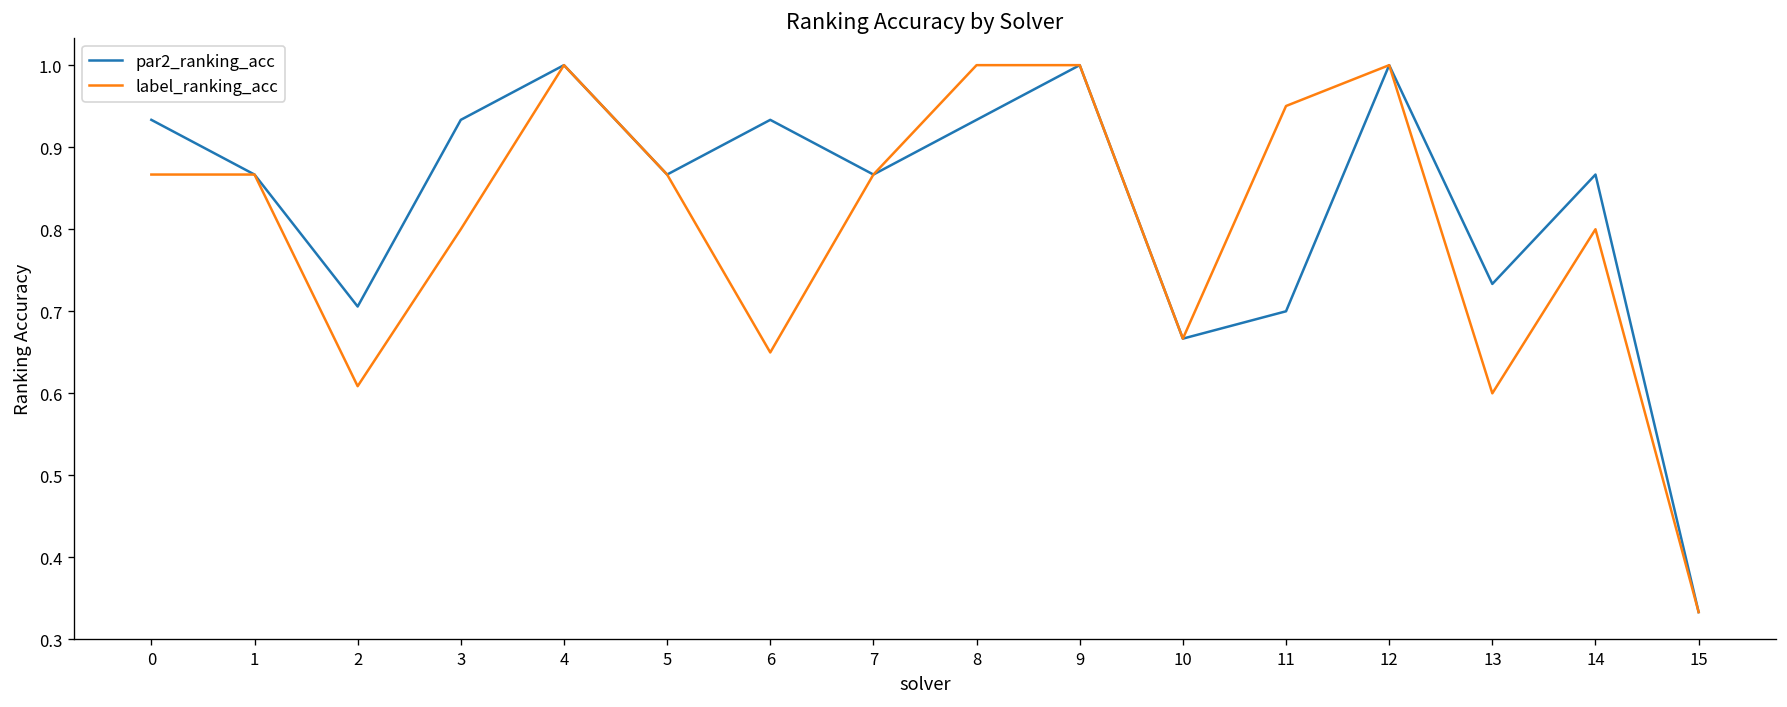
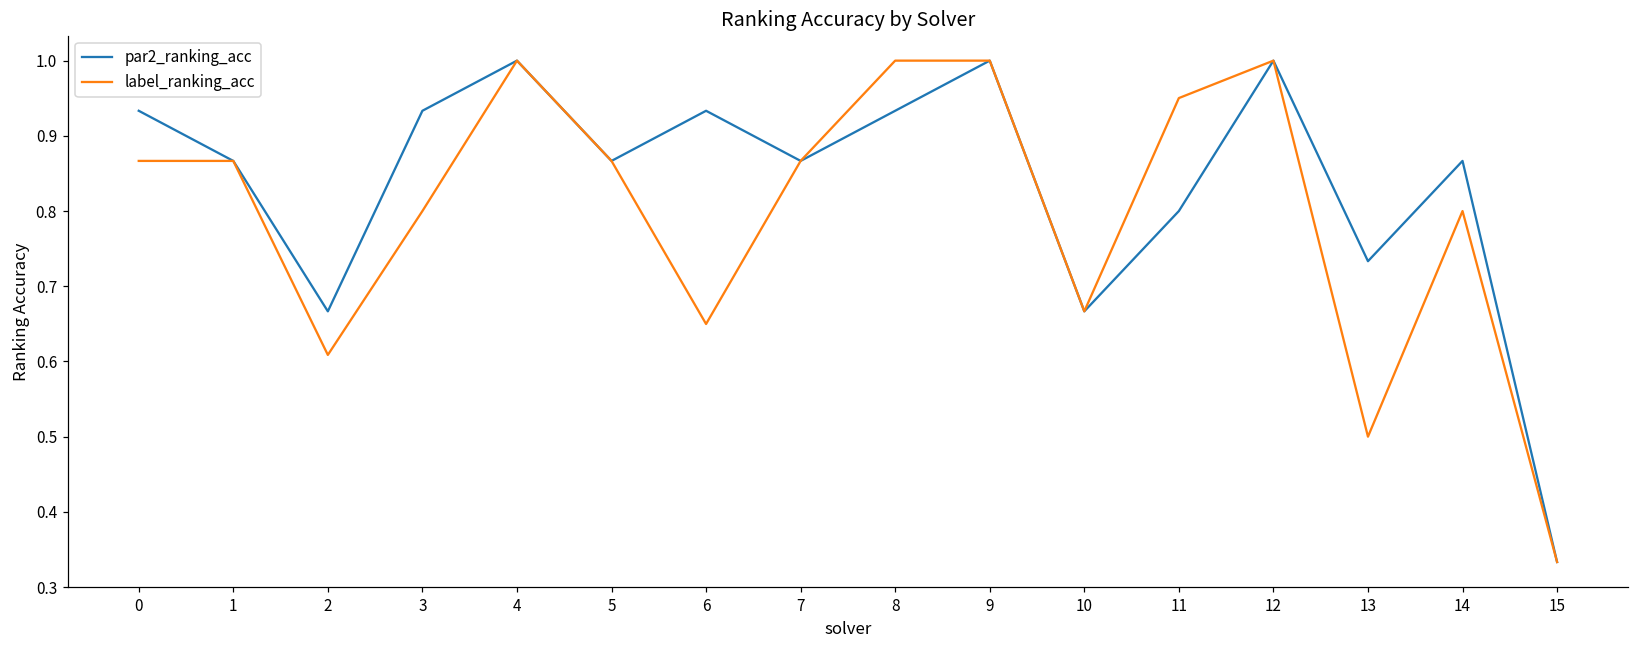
par2_ranking_acc, 2: 0.71 -> 0.67
par2_ranking_acc, 11: 0.7 -> 0.8
label_ranking_acc, 13: 0.6 -> 0.5
